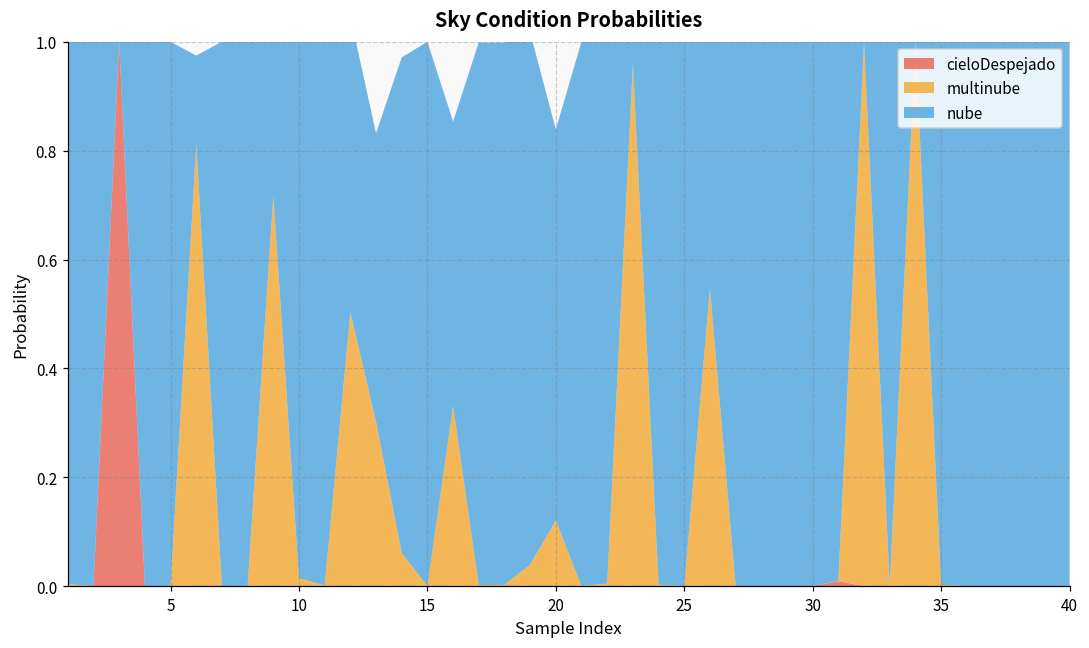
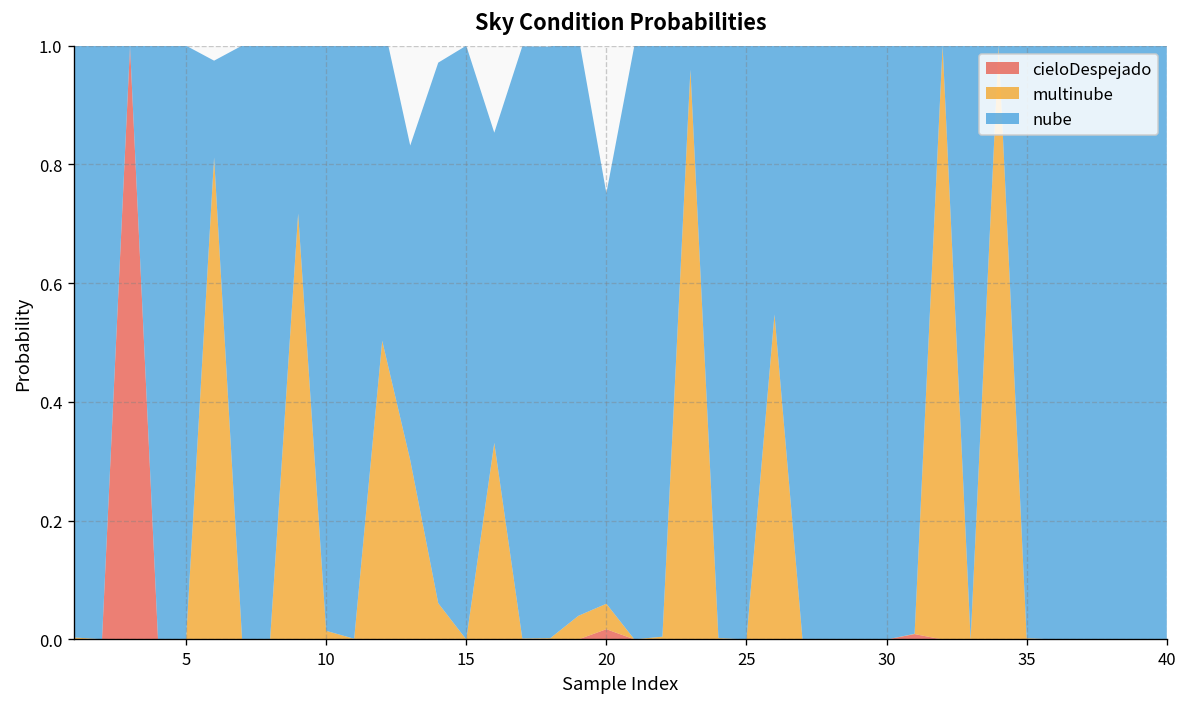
cieloDespejado, 20: 0.00 -> 0.02
multinube, 20: 0.12 -> 0.04
nube, 20: 0.72 -> 0.69
